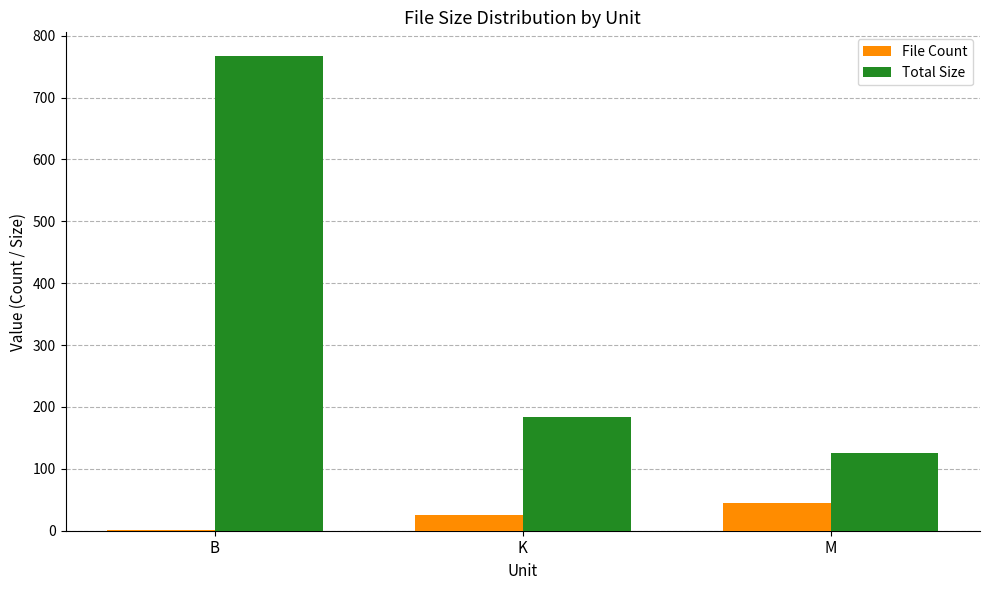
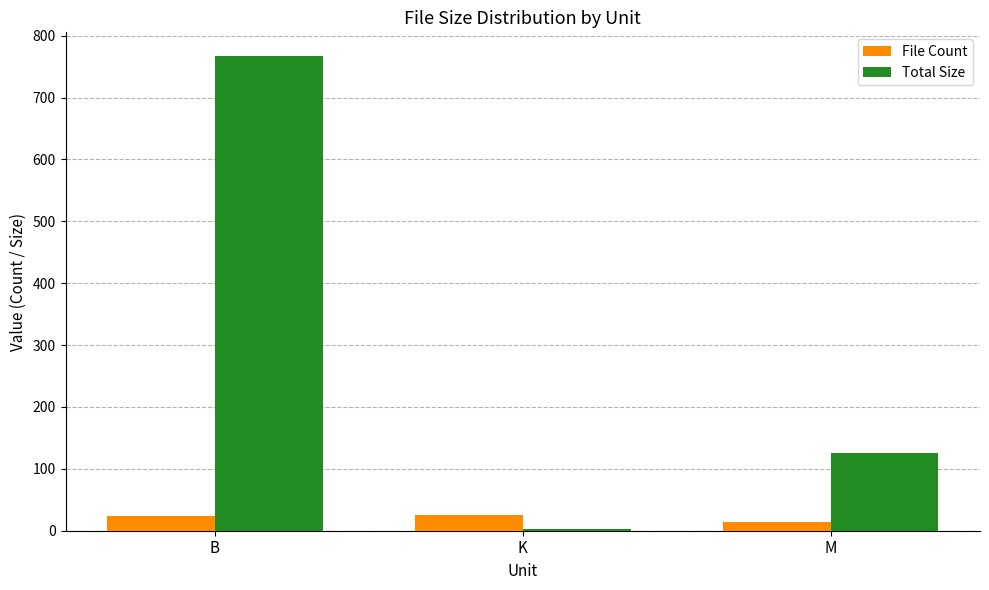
File Count, B: 0 -> 20
Total Size, K: 180 -> 0
File Count, M: 50 -> 10
